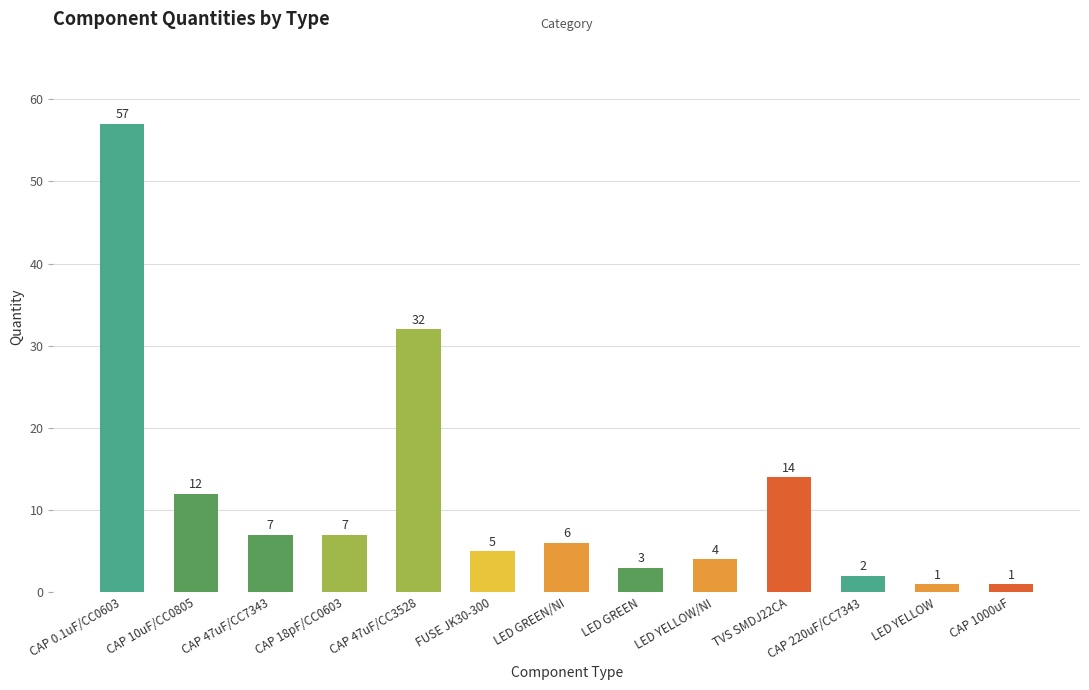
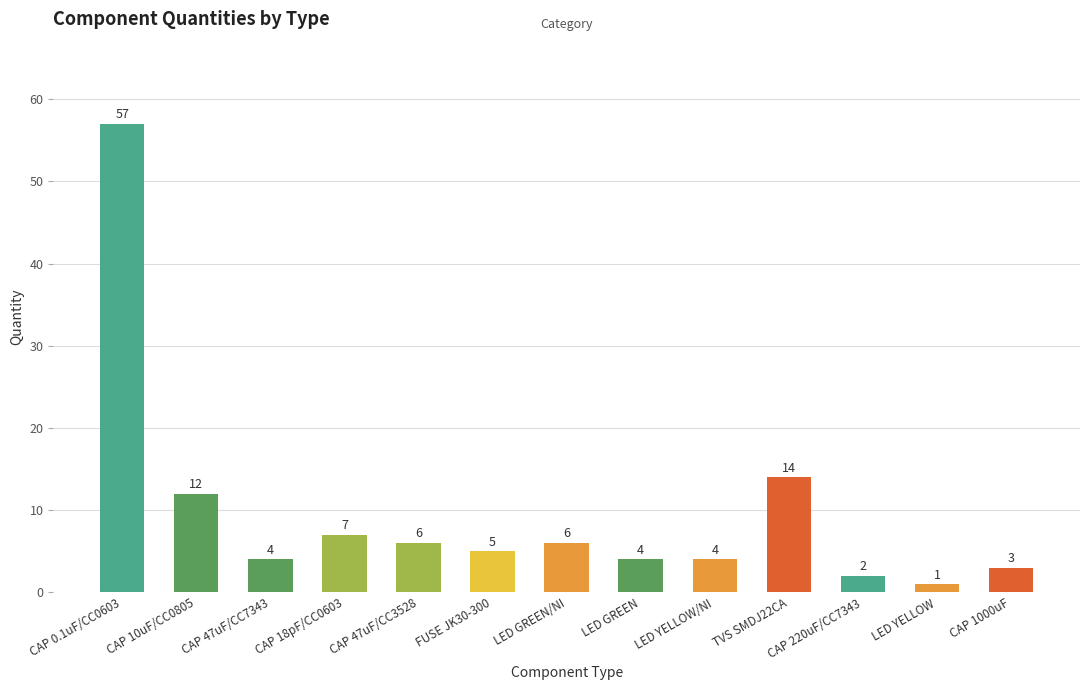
CAP 47uF/CC7343: 7 -> 4
CAP 47uF/CC3528: 32 -> 6
LED GREEN: 3 -> 4
CAP 1000uF: 1 -> 3
